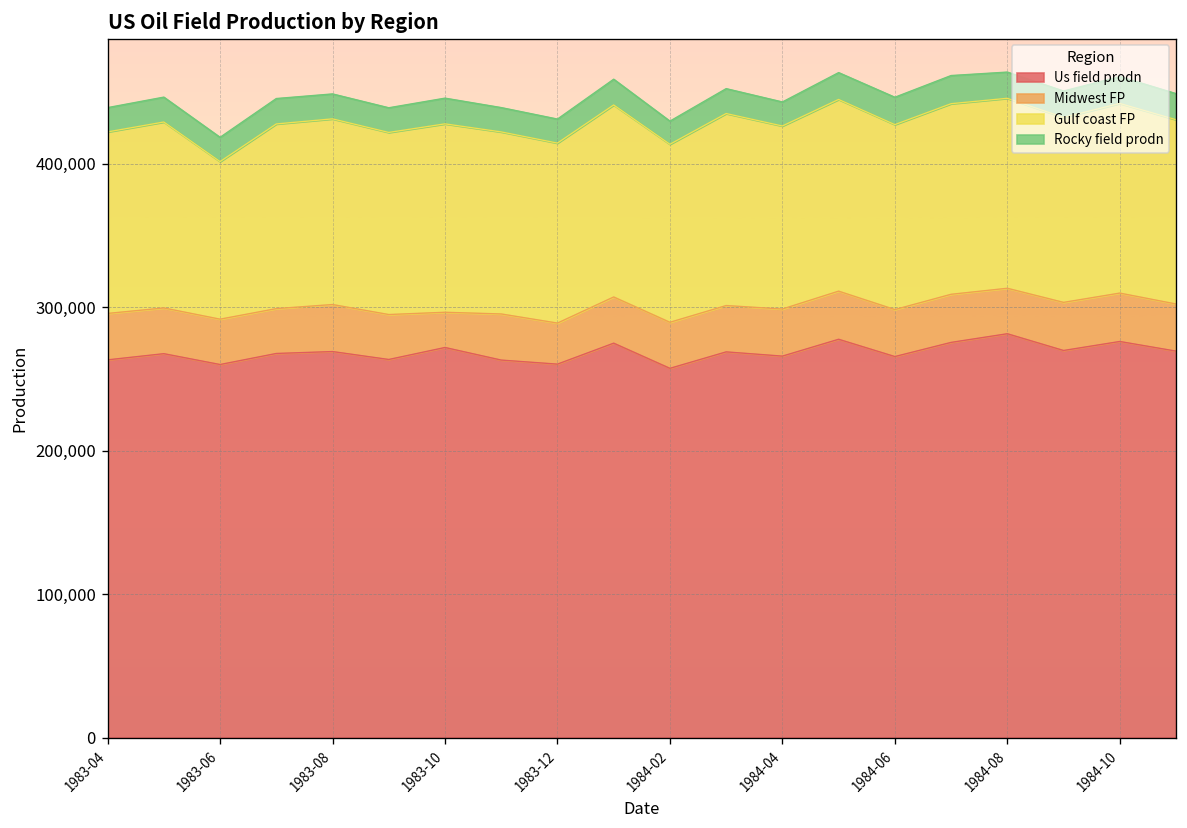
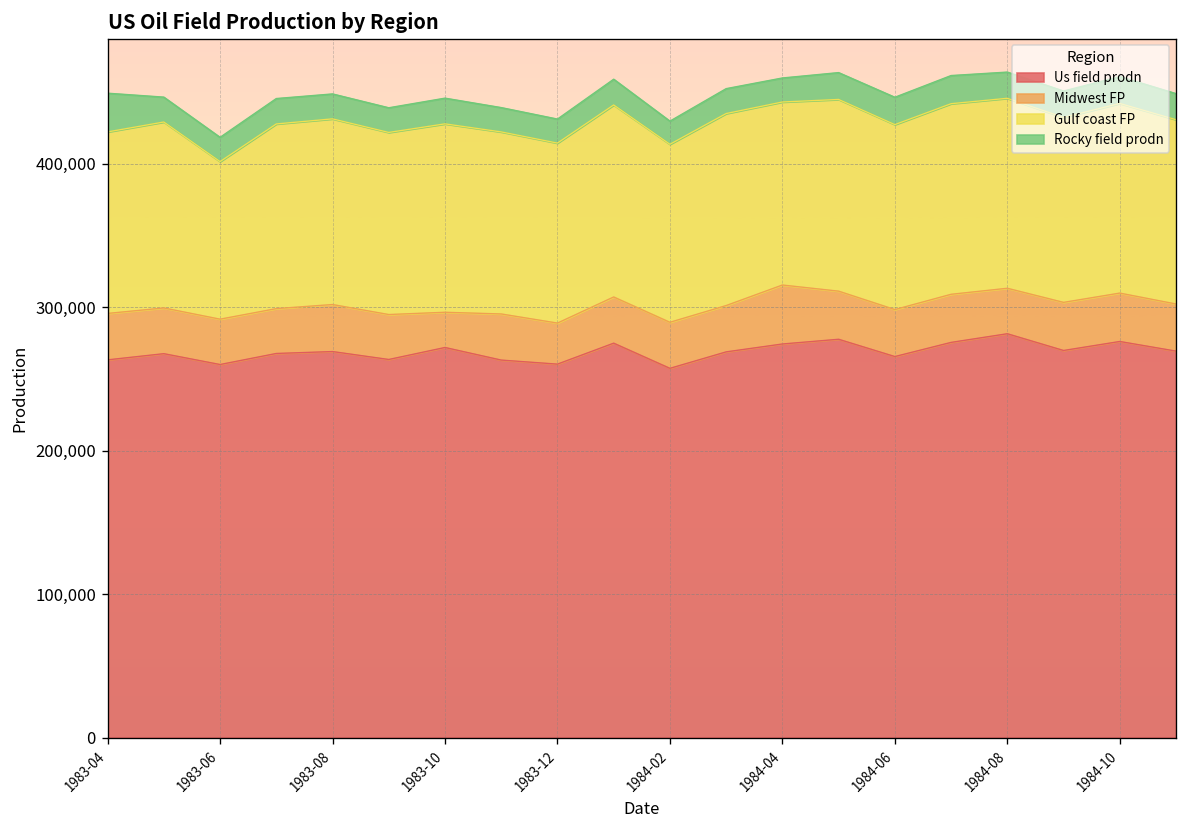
Rocky field prodn, 1983-04: 17,000 -> 27,000
Us field prodn, 1984-04: 266,000 -> 274,000
Midwest FP, 1984-04: 33,000 -> 41,000
